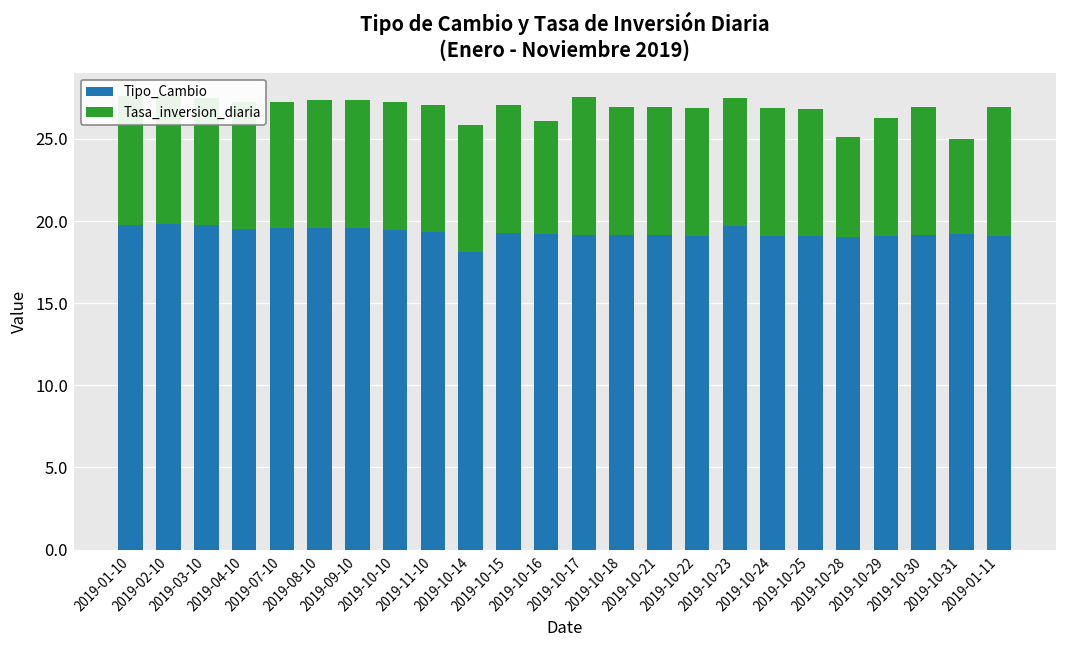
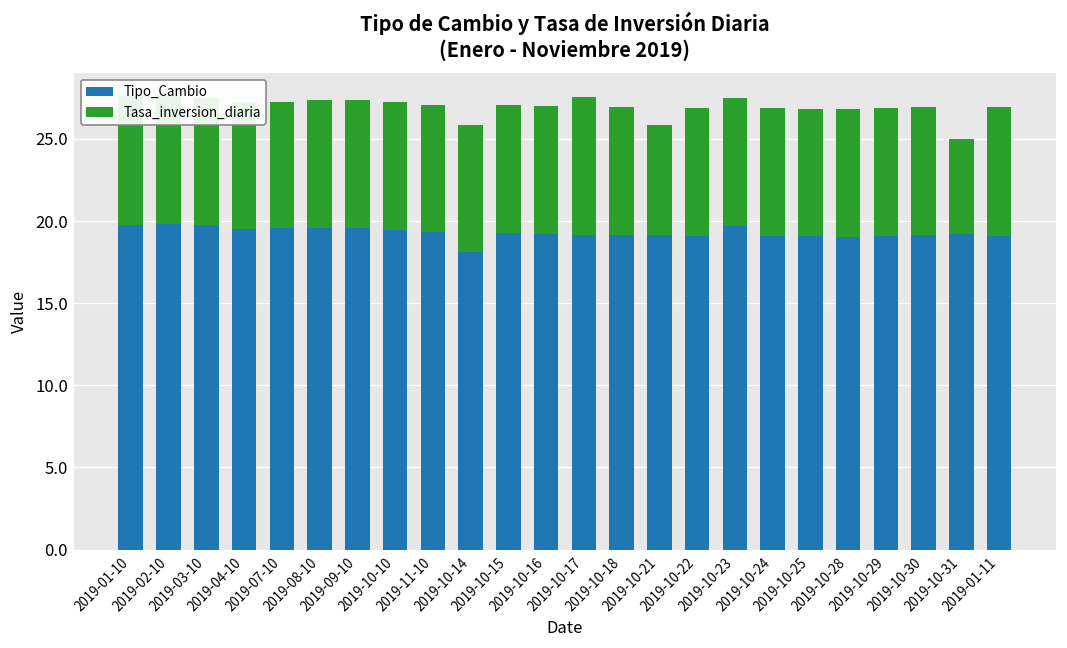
Tasa_inversion_diaria, 2019-10-16: 6.9 -> 7.8
Tasa_inversion_diaria, 2019-10-21: 7.8 -> 6.7
Tasa_inversion_diaria, 2019-10-28: 6.1 -> 7.8
Tasa_inversion_diaria, 2019-10-29: 7.2 -> 7.8
